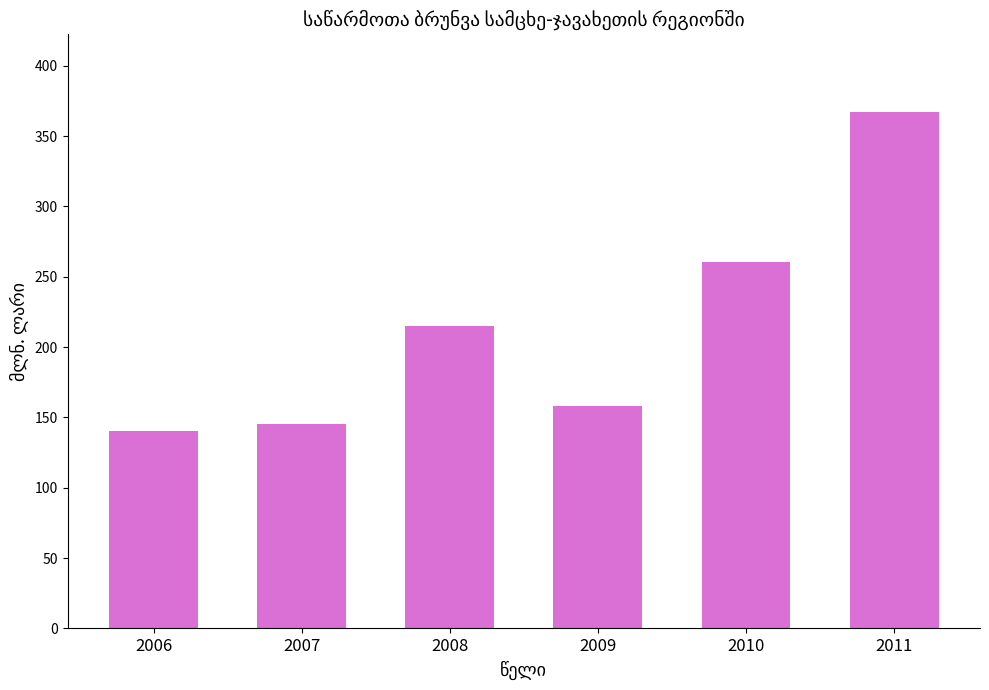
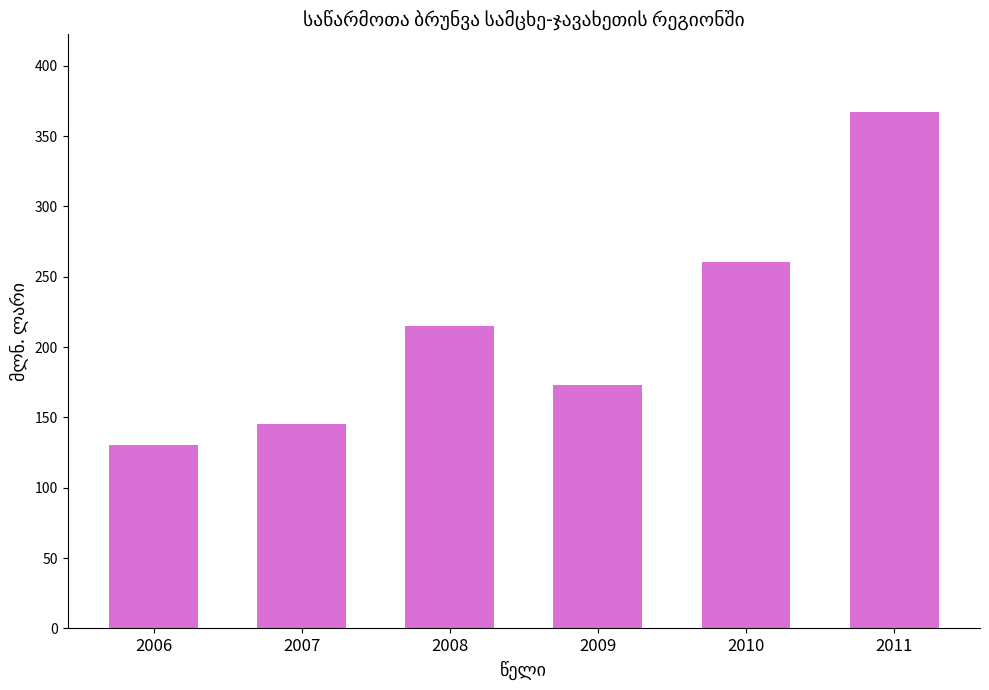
2006: 140 -> 131
2009: 158 -> 173
